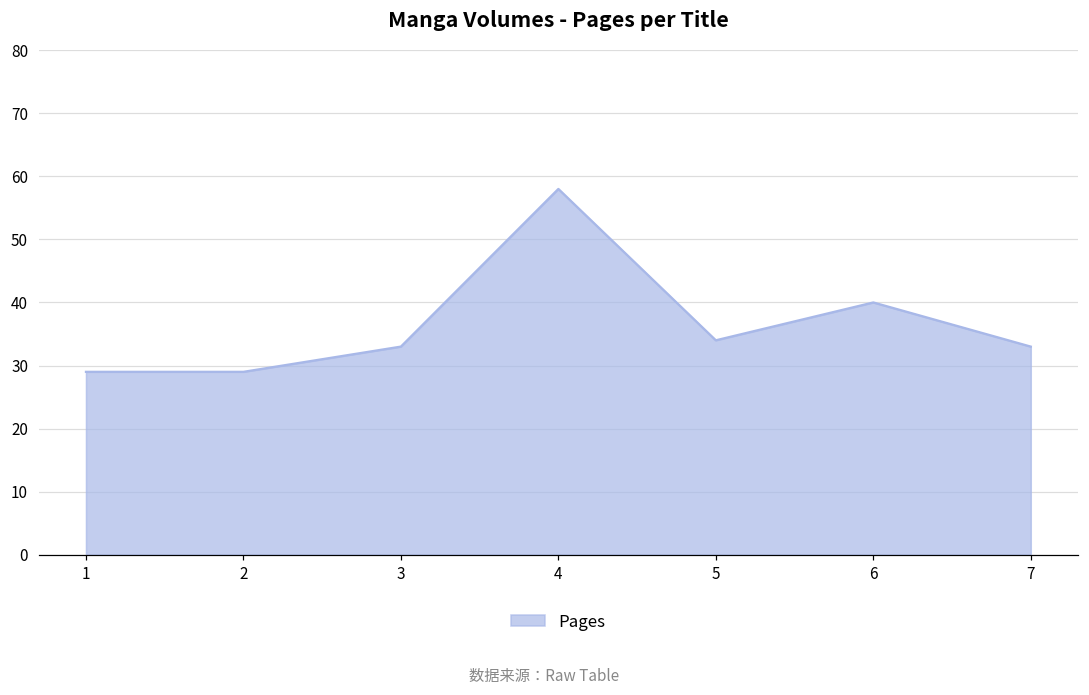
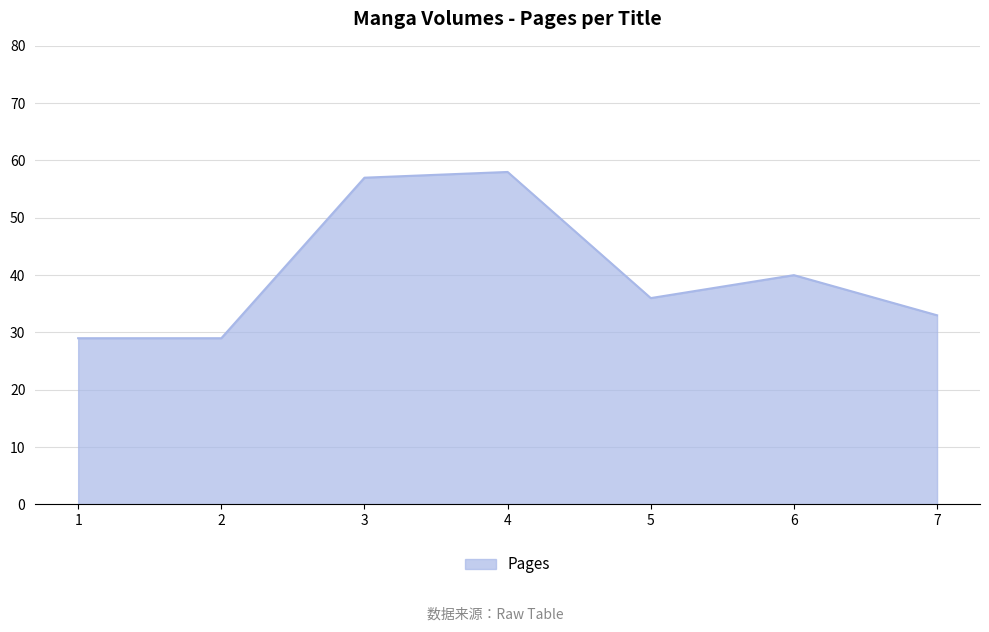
3: 33 -> 57
5: 34 -> 36
